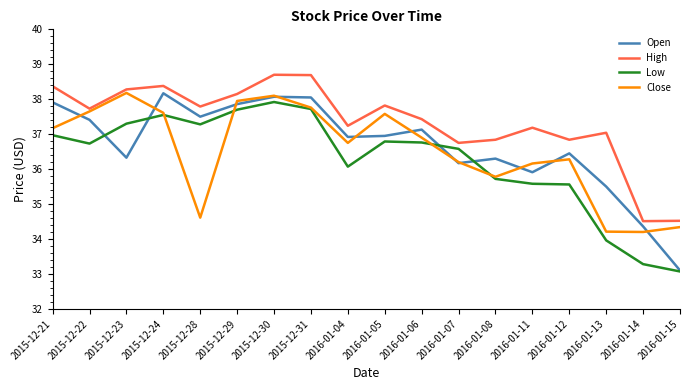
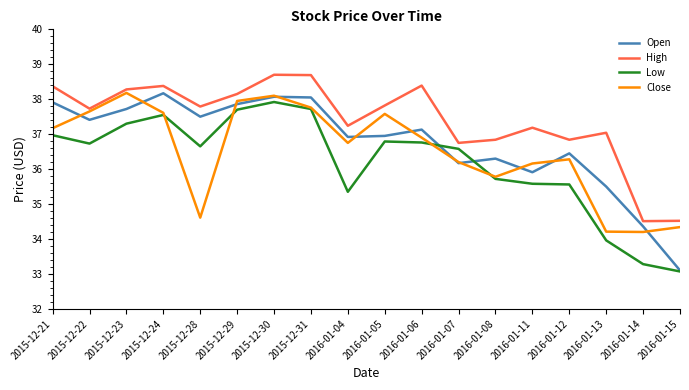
Open, 2015-12-23: 36.3 -> 37.7
Low, 2015-12-28: 37.3 -> 36.7
Low, 2016-01-04: 36.1 -> 35.4
High, 2016-01-06: 37.4 -> 38.4
